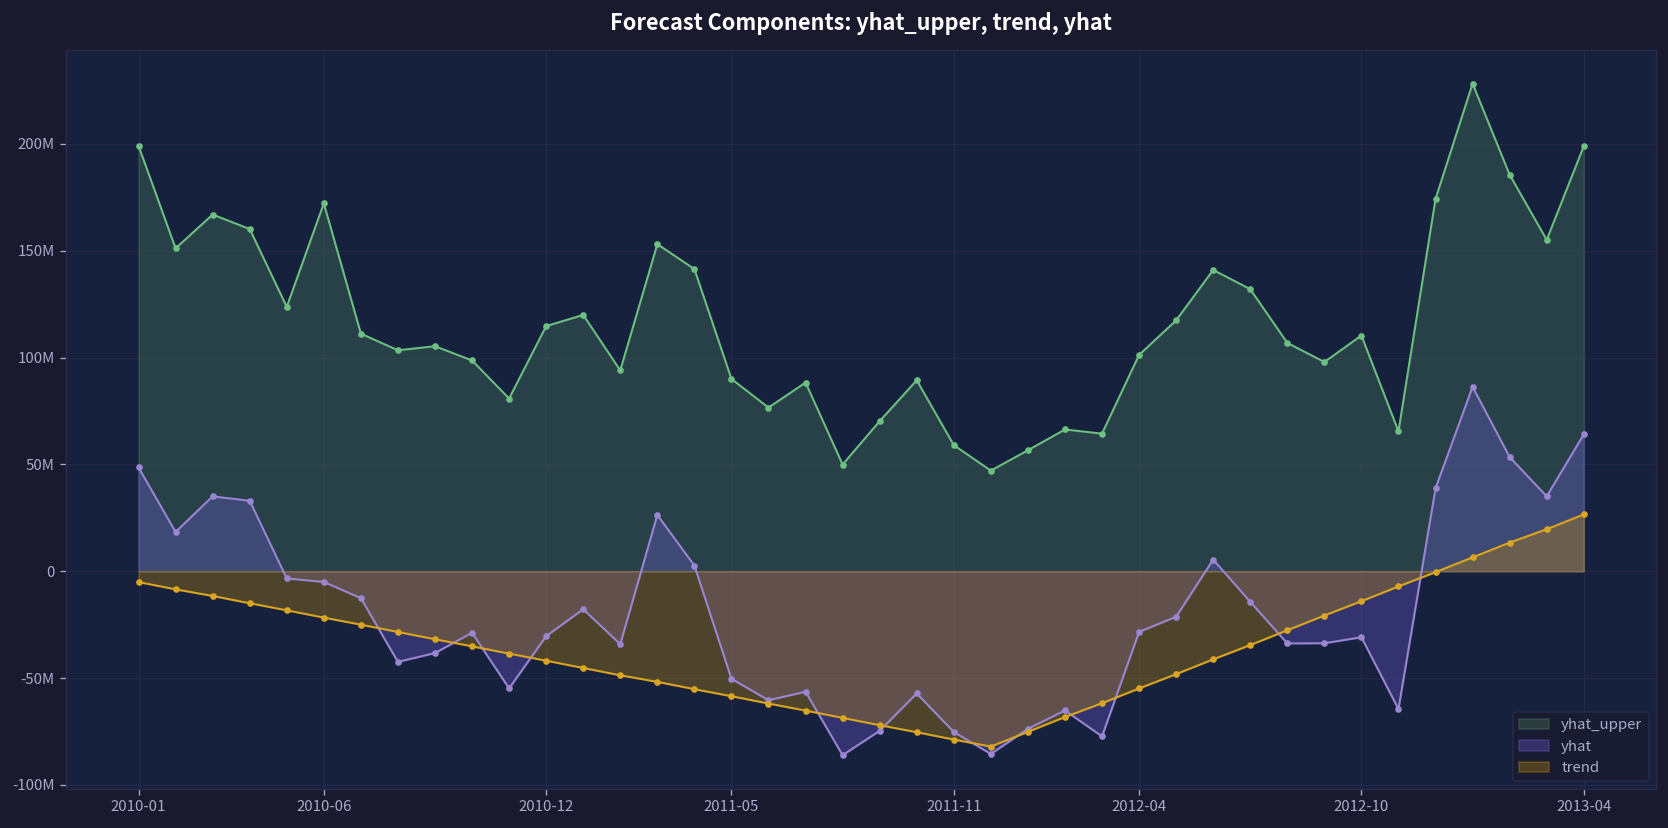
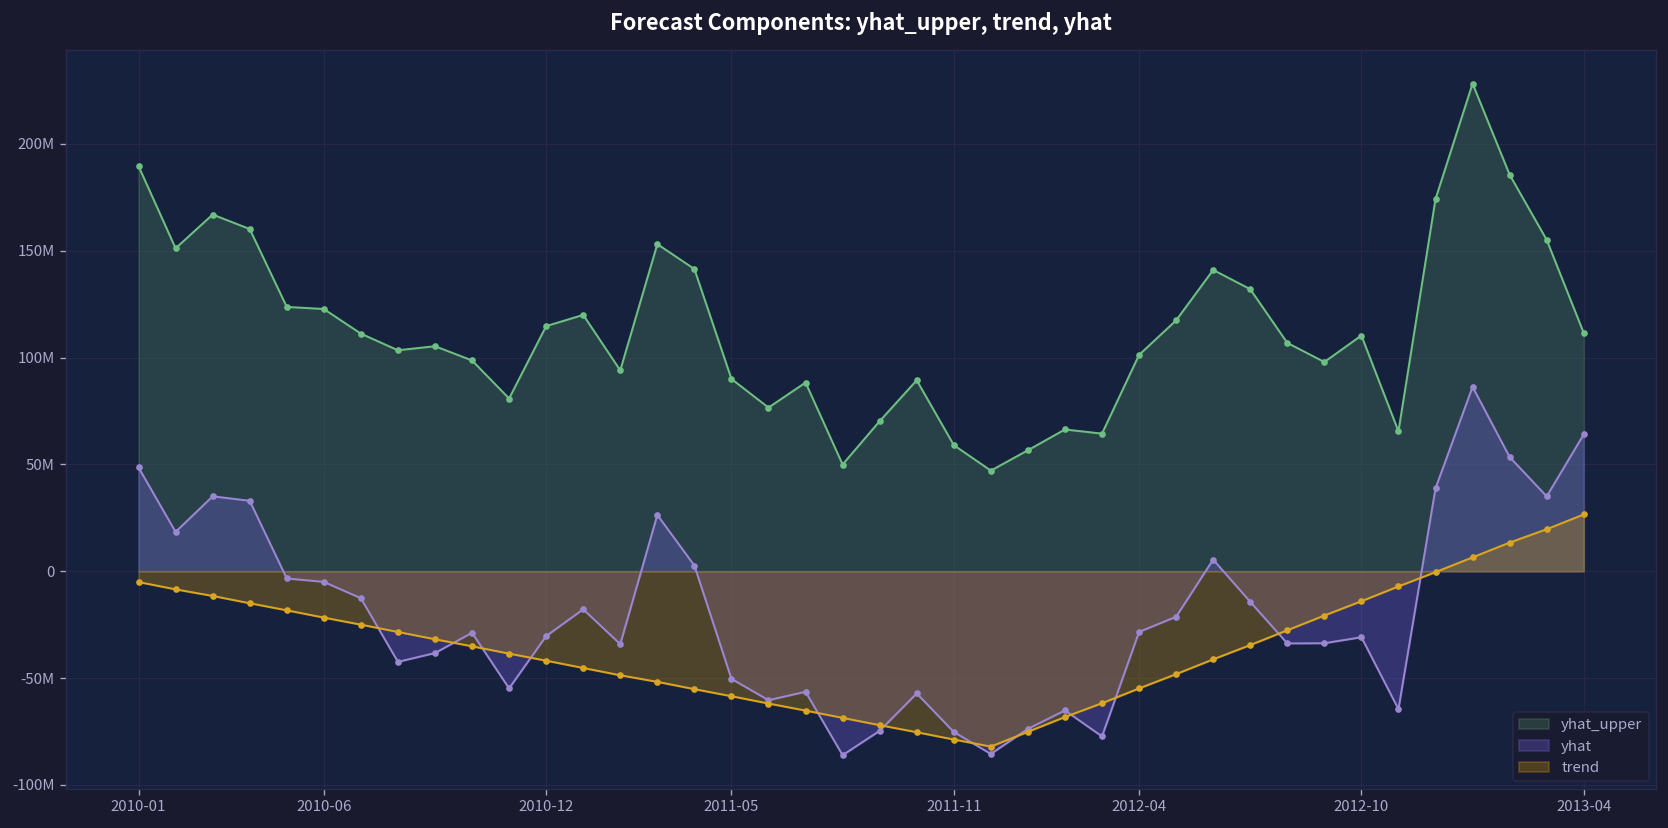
yhat_upper, 2010-01: 199000000 -> 190000000
yhat_upper, 2010-06: 172000000 -> 123000000
yhat_upper, 2013-04: 199000000 -> 111000000
